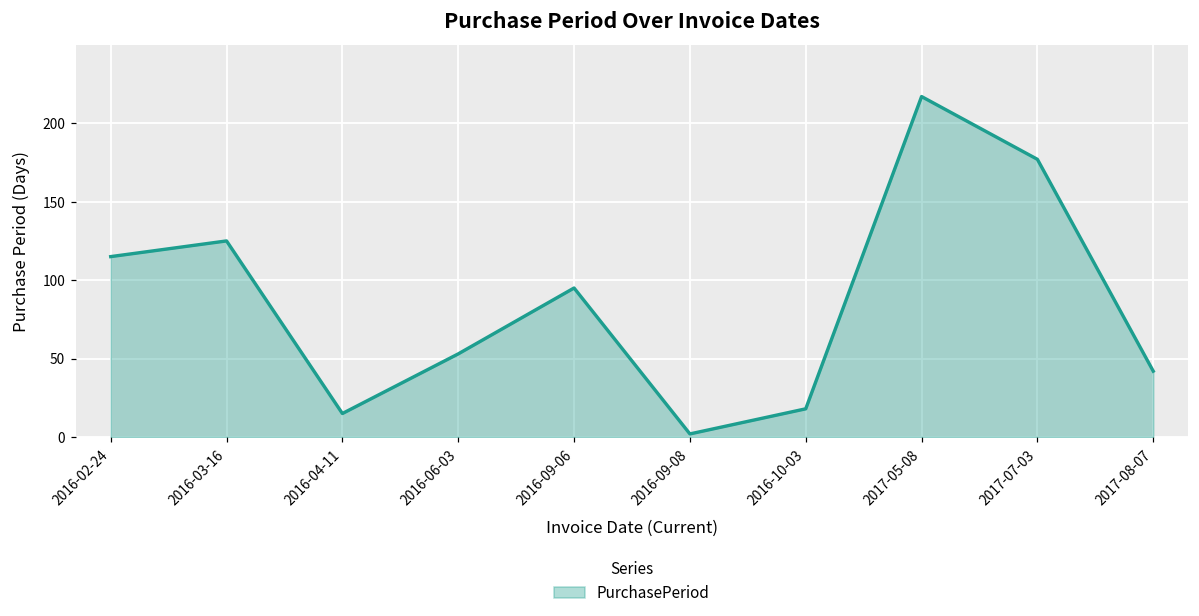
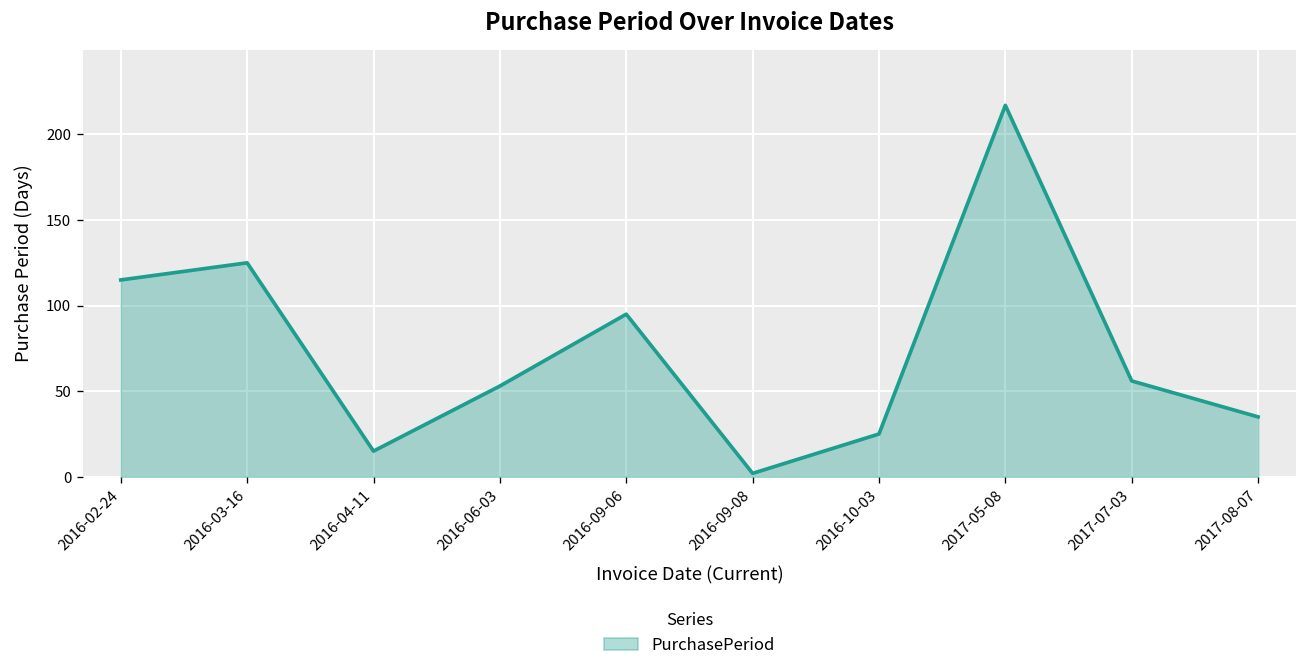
2016-10-03: 18 -> 25
2017-07-03: 177 -> 56
2017-08-07: 42 -> 35
